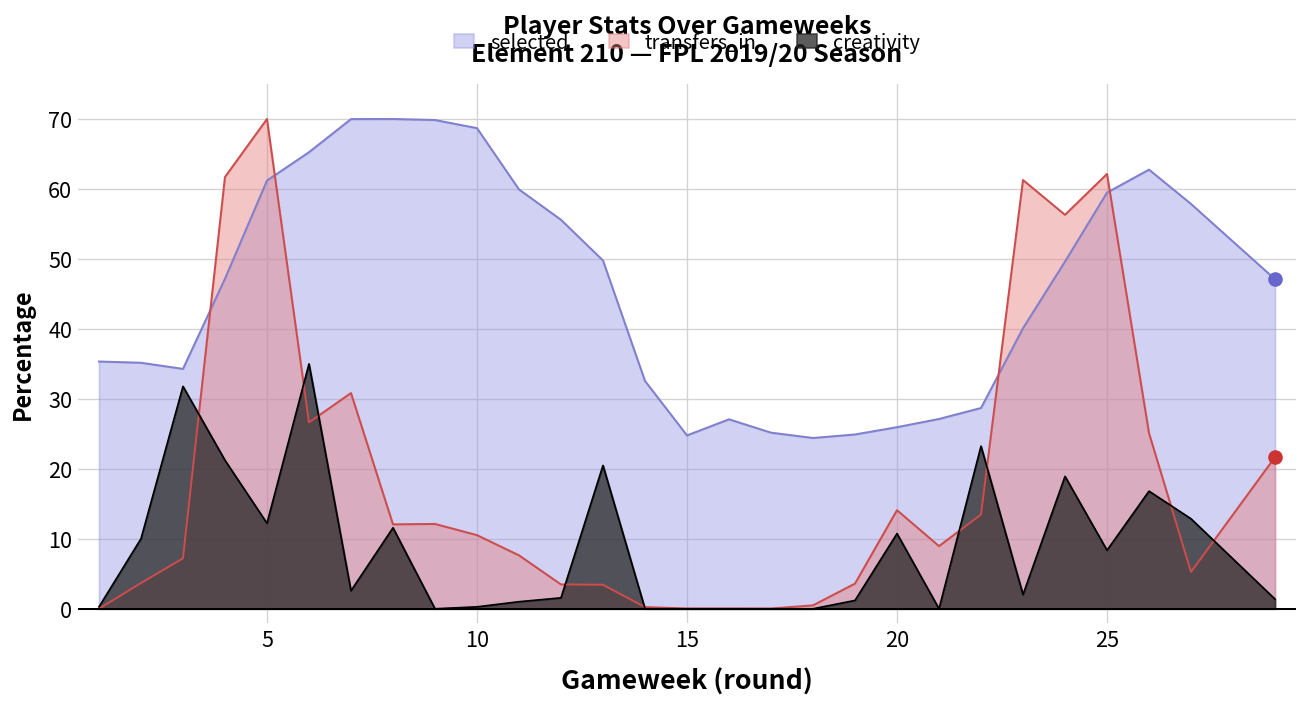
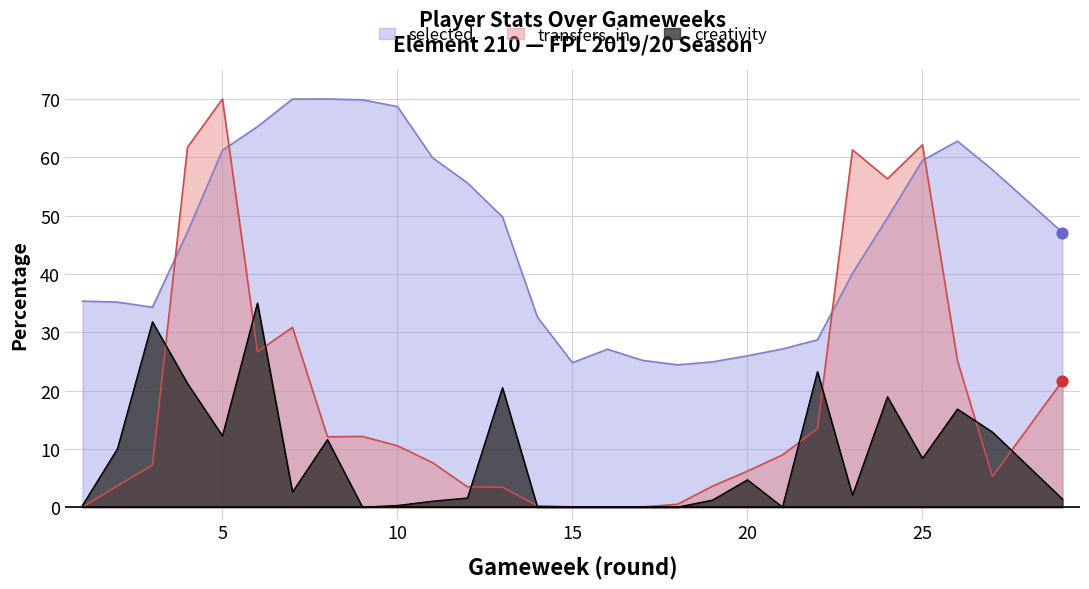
transfers_in, 20: 14 -> 6
creativity, 20: 11 -> 5
